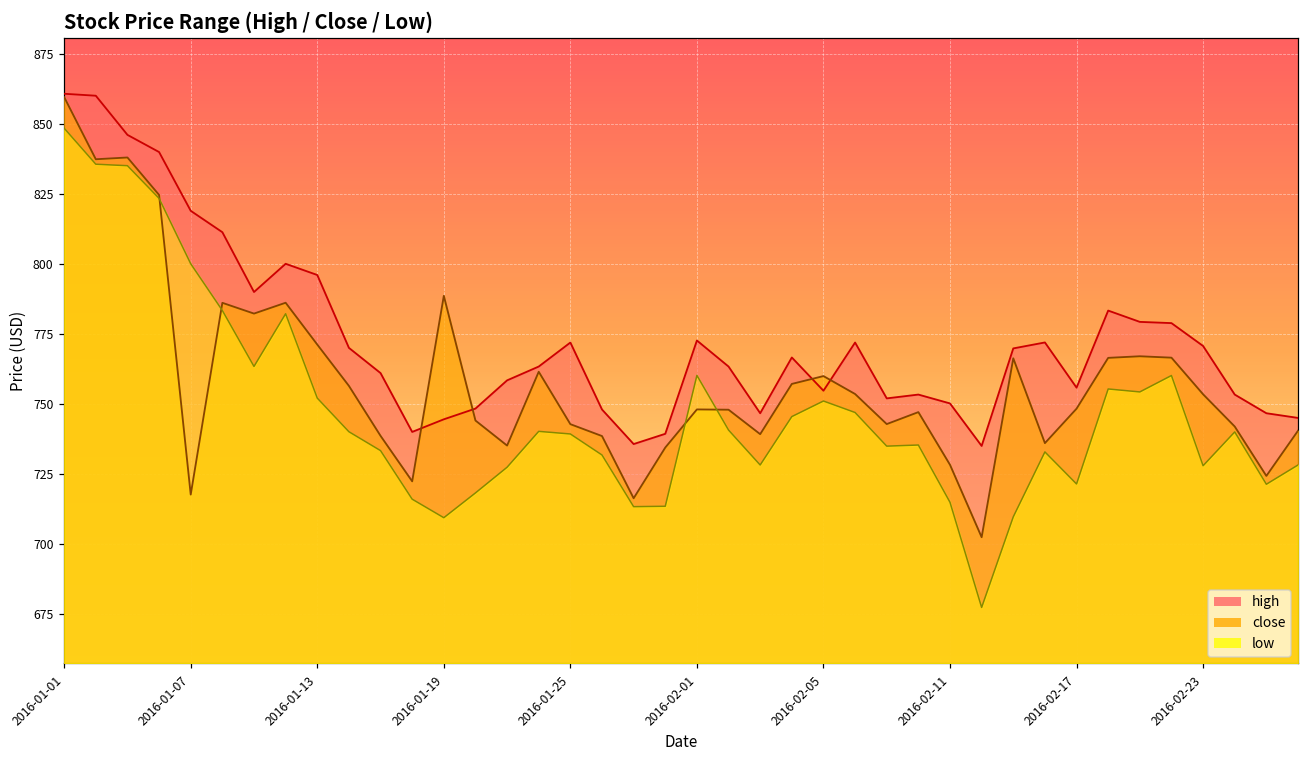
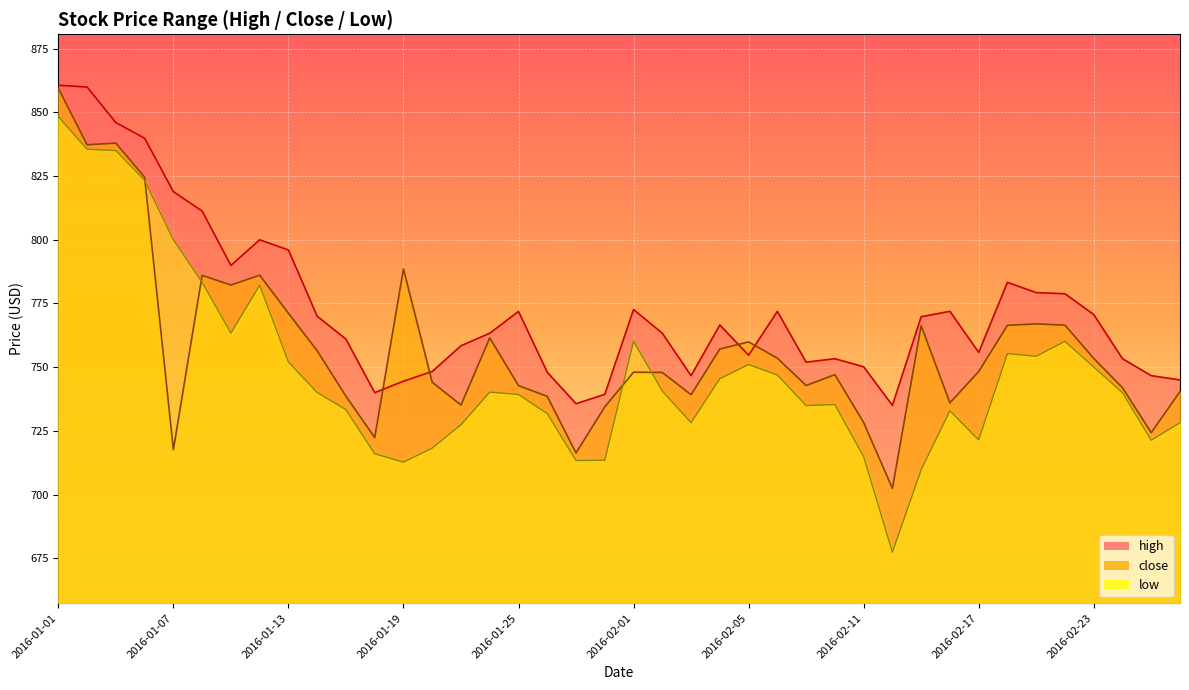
low, 2016-01-19: 709 -> 713
low, 2016-02-23: 728 -> 750
